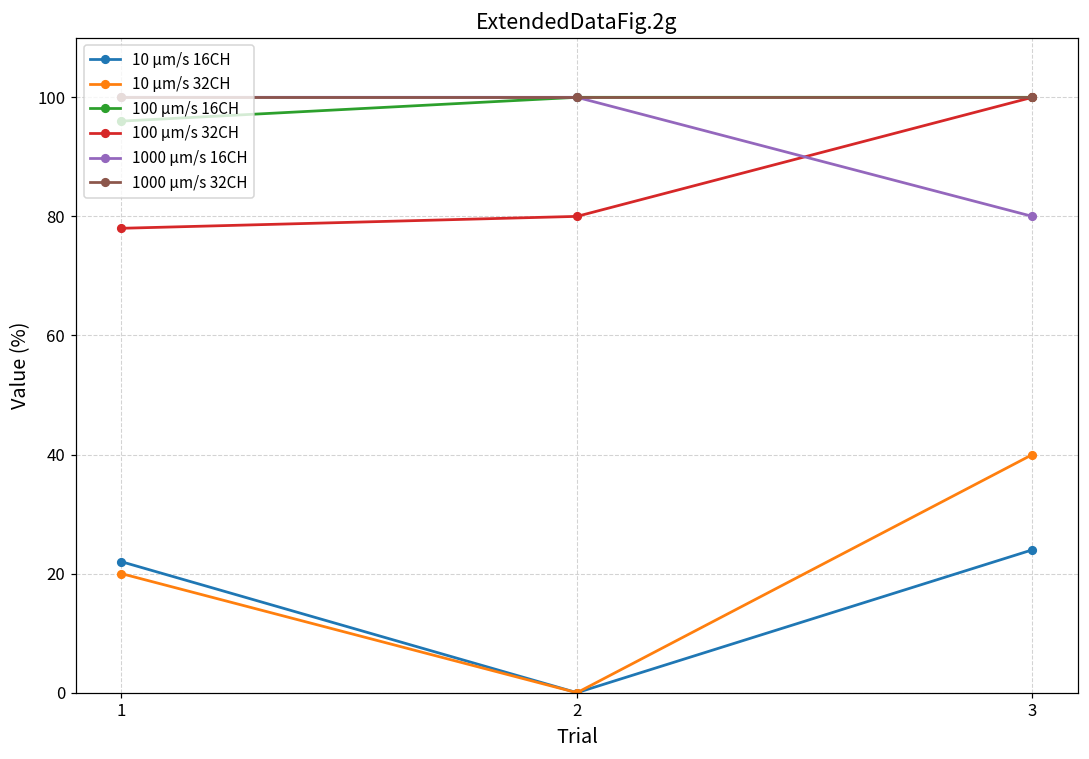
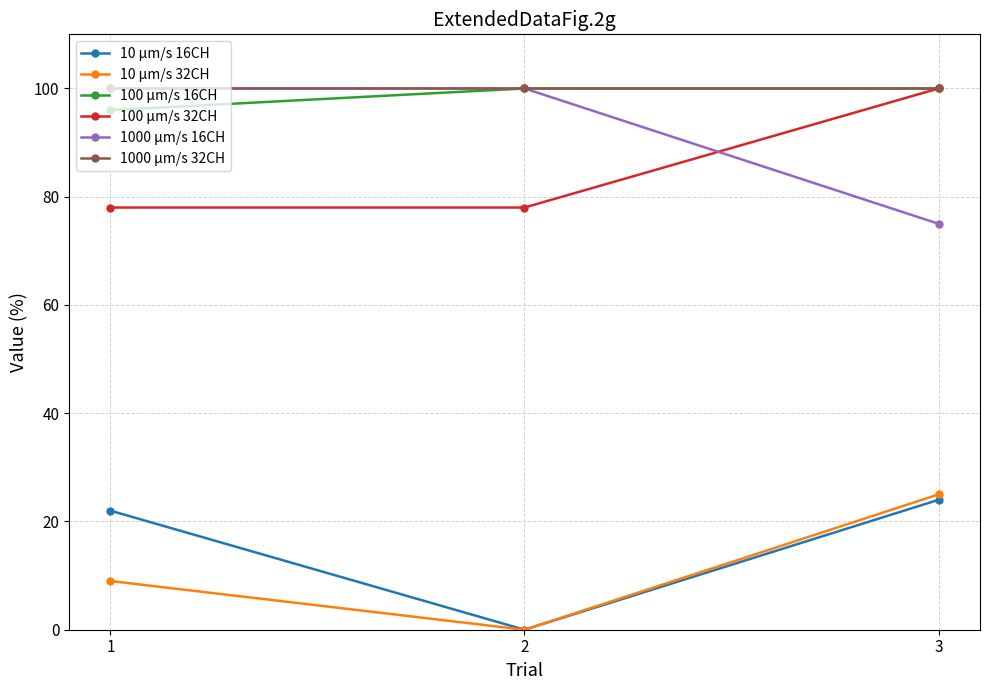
10 µm/s 32CH, 1: 20 -> 9
100 µm/s 32CH, 2: 80 -> 78
10 µm/s 32CH, 3: 40 -> 25
1000 µm/s 16CH, 3: 80 -> 75
